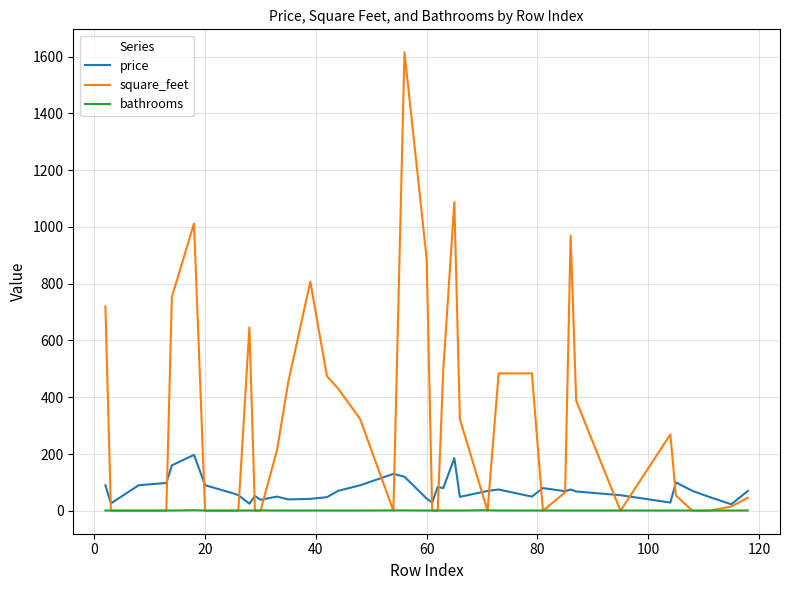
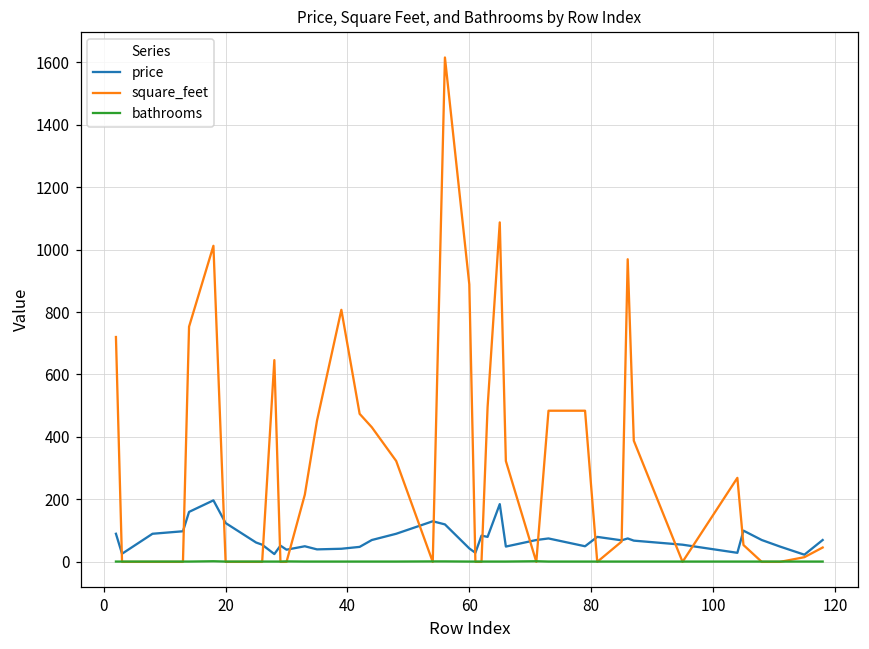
price, 20: 90 -> 120
